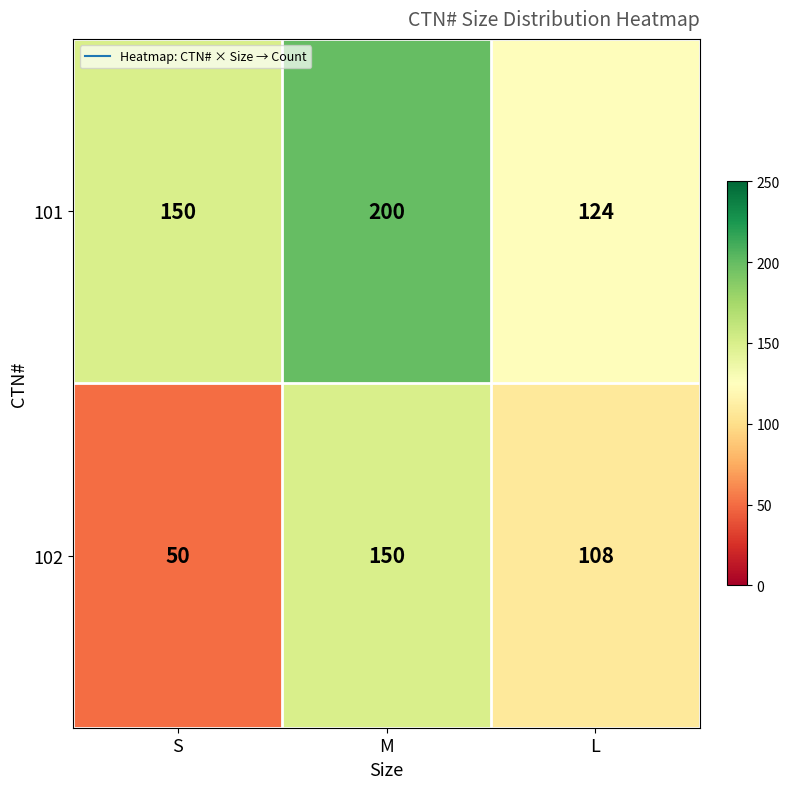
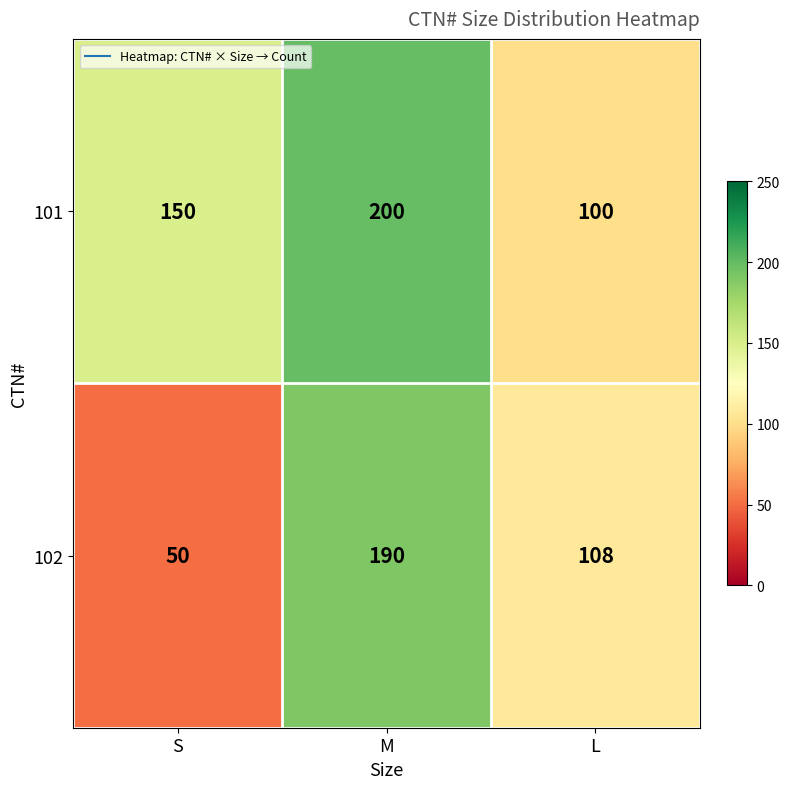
101, L: 124 -> 100
102, M: 150 -> 190
